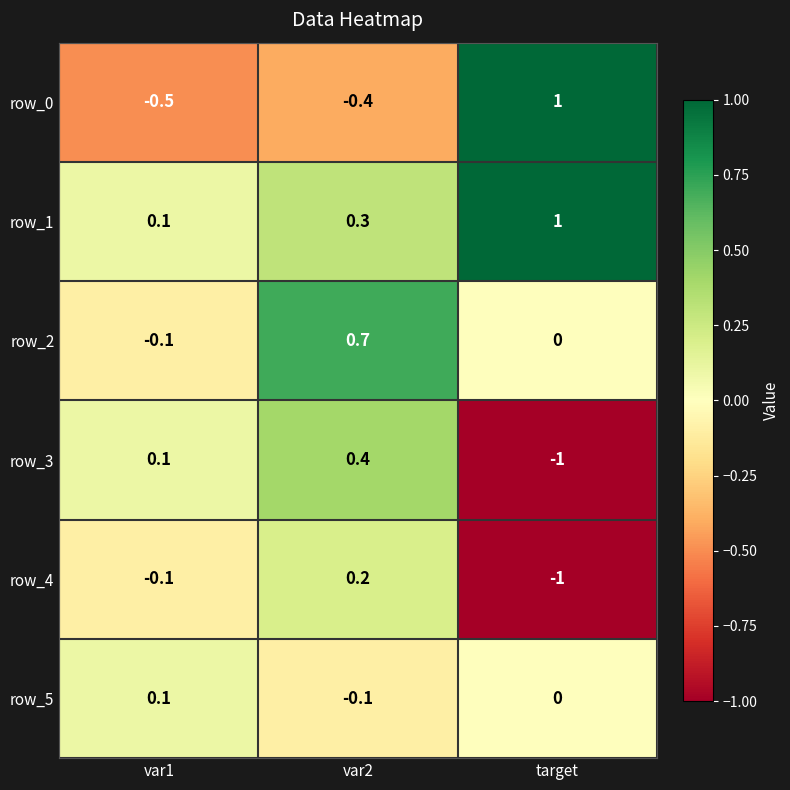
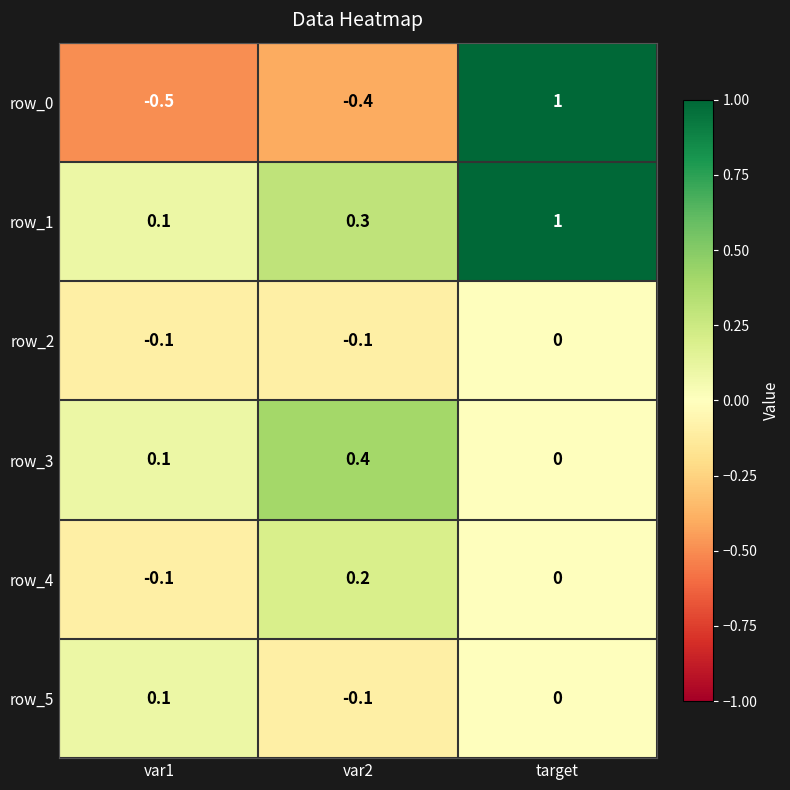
row_2, var2: 0.7 -> -0.1
row_3, target: -1 -> 0
row_4, target: -1 -> 0
